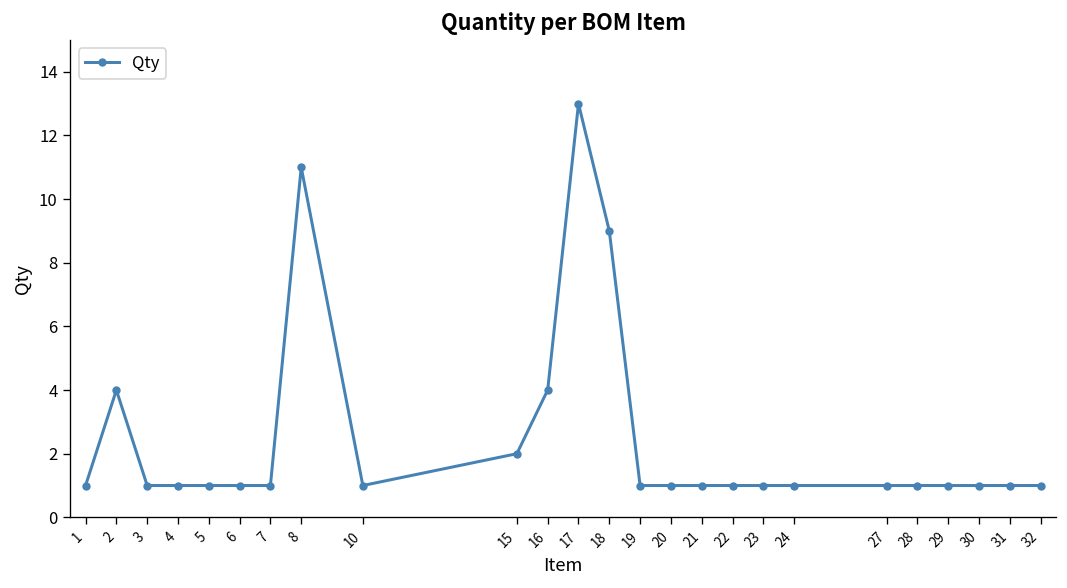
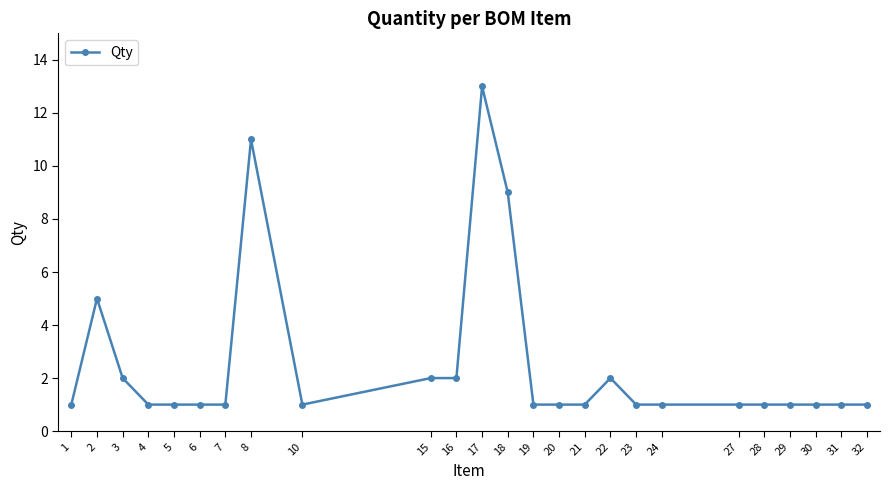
2: 4 -> 5
3: 1 -> 2
16: 4 -> 2
22: 1 -> 2
